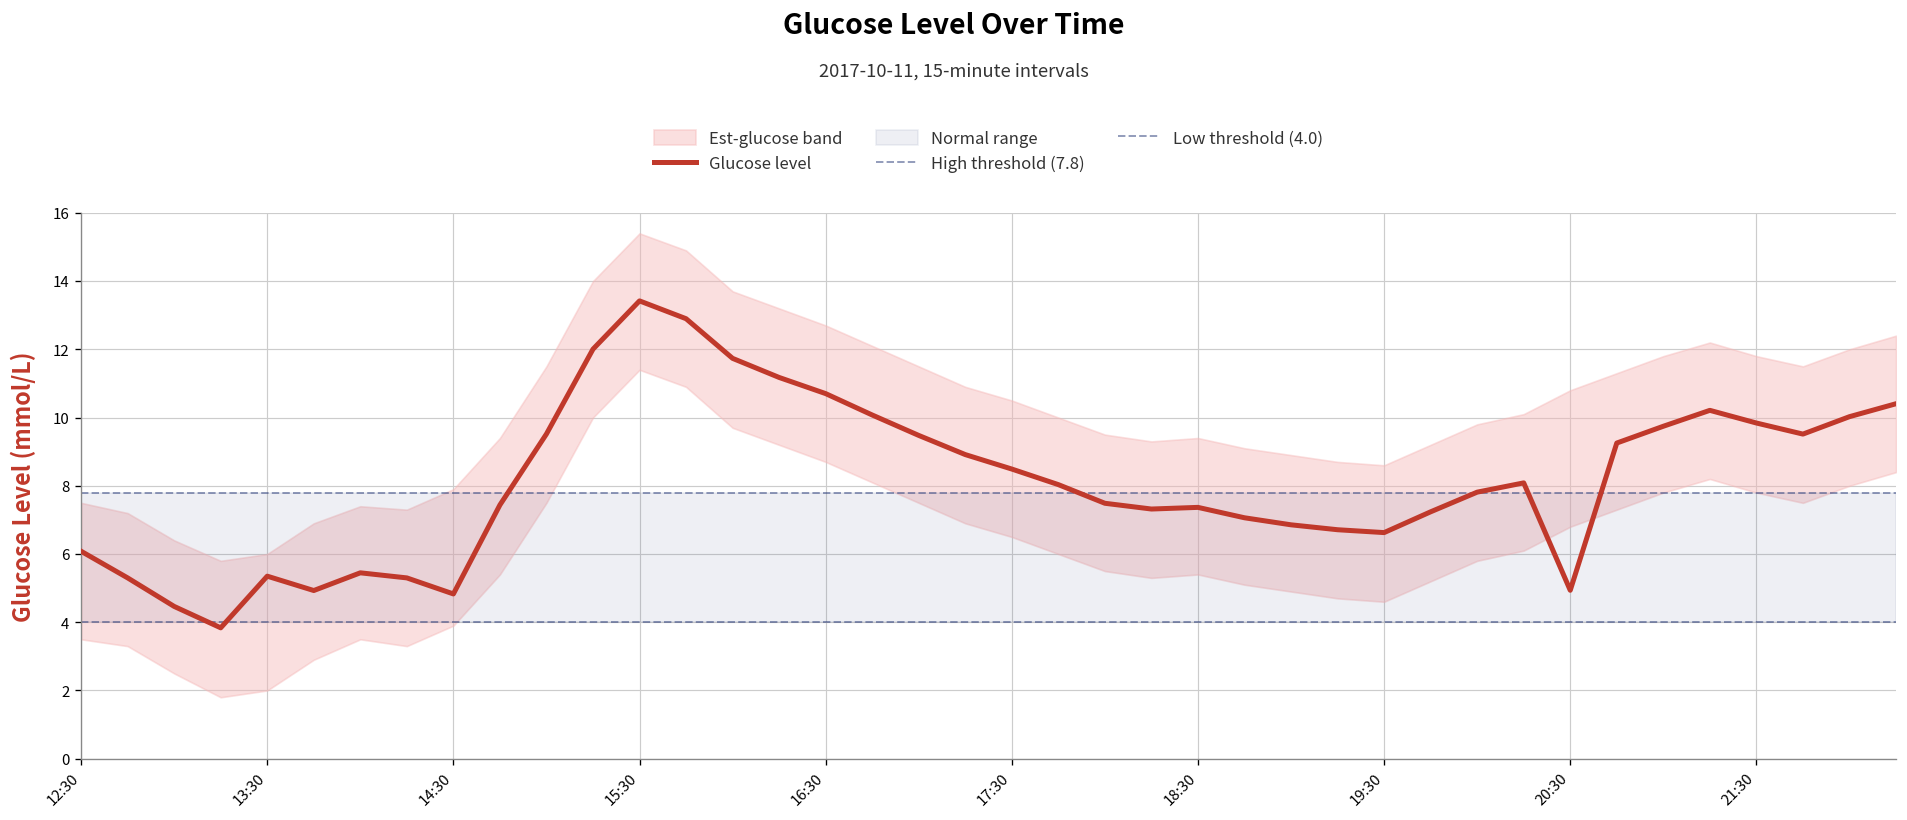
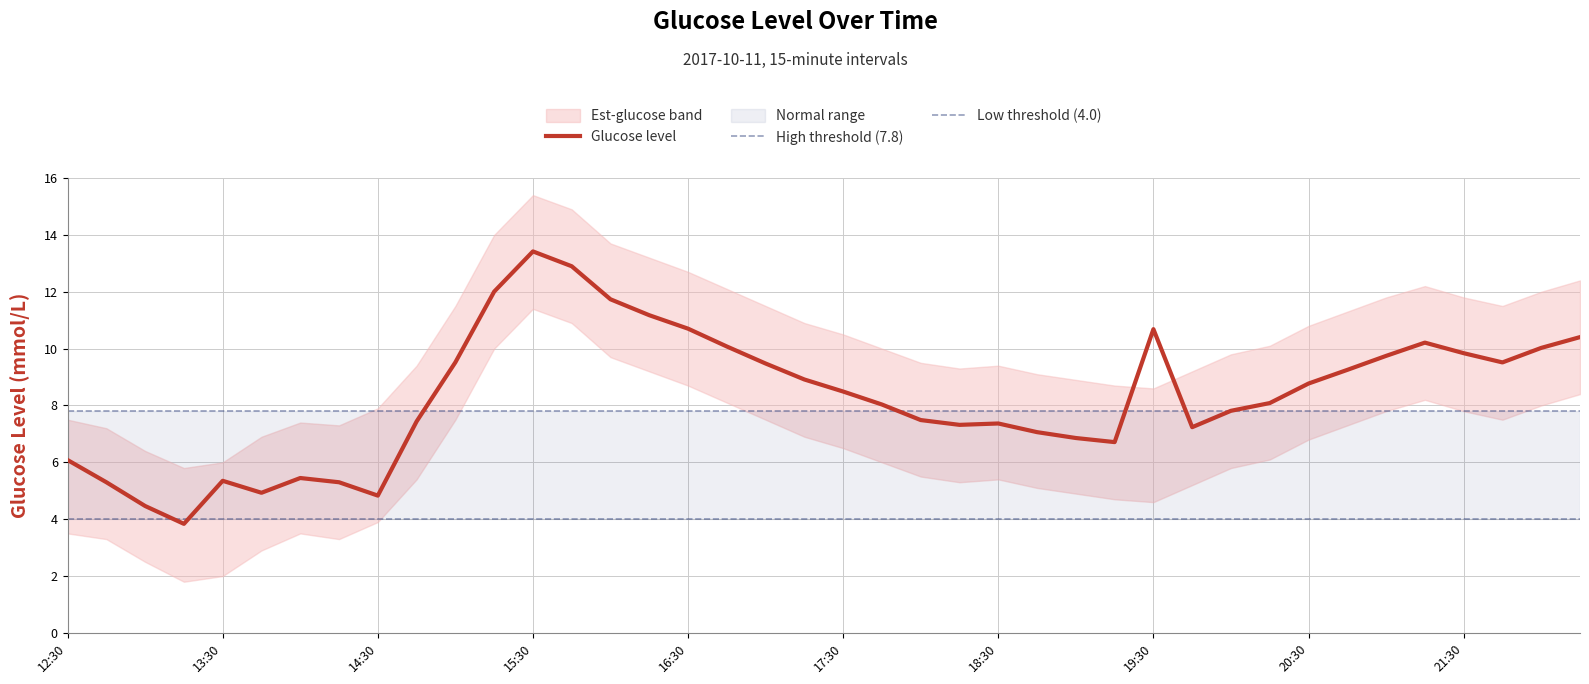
Glucose level, 19:30: 6.6 -> 10.7
Glucose level, 20:30: 4.9 -> 8.8
